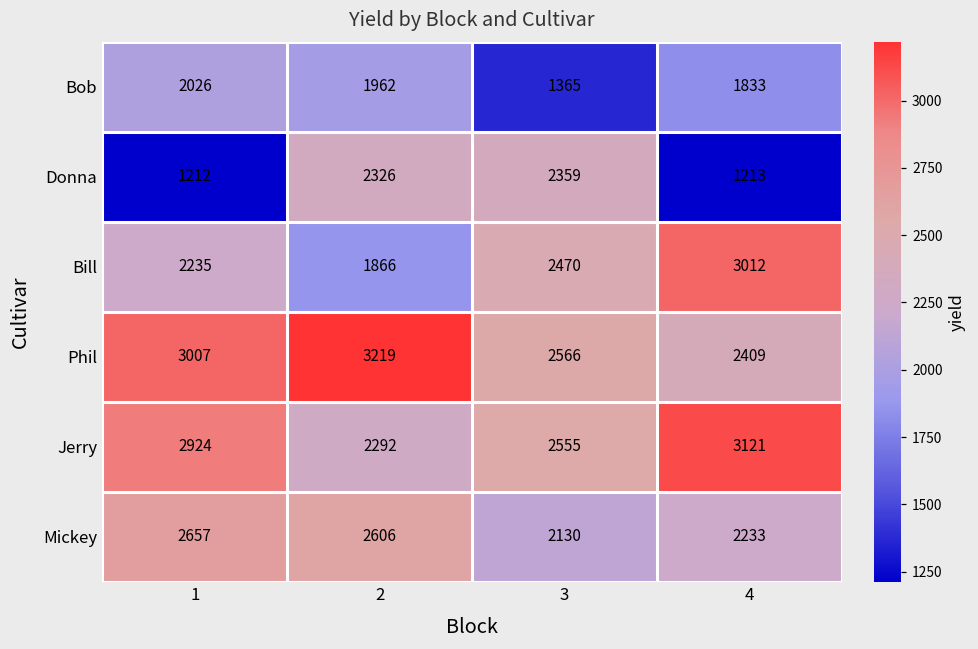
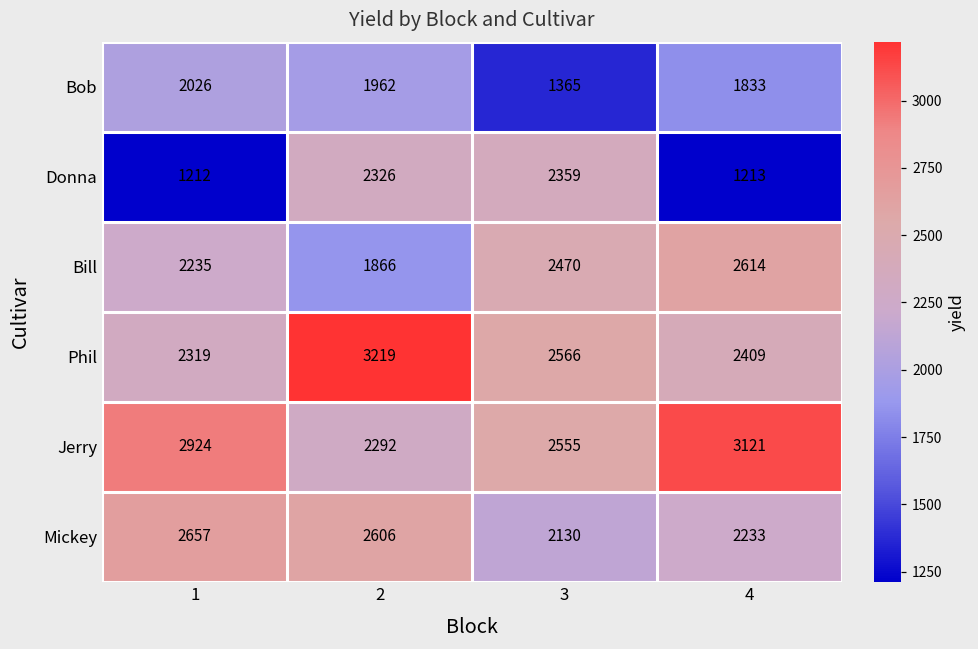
Bill, 4: 3012 -> 2614
Phil, 1: 3007 -> 2319
